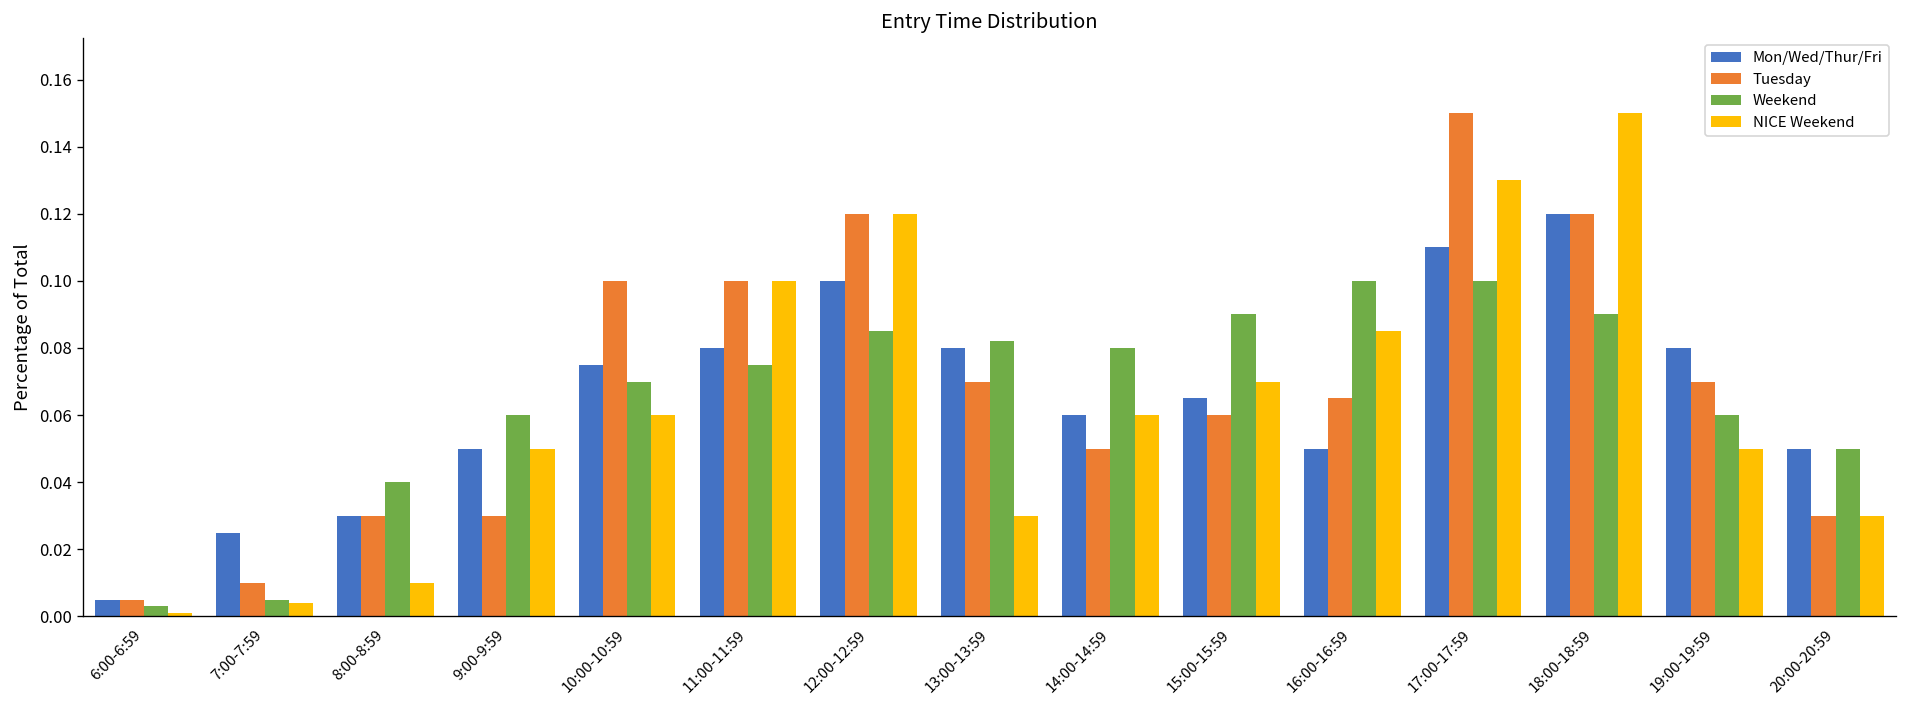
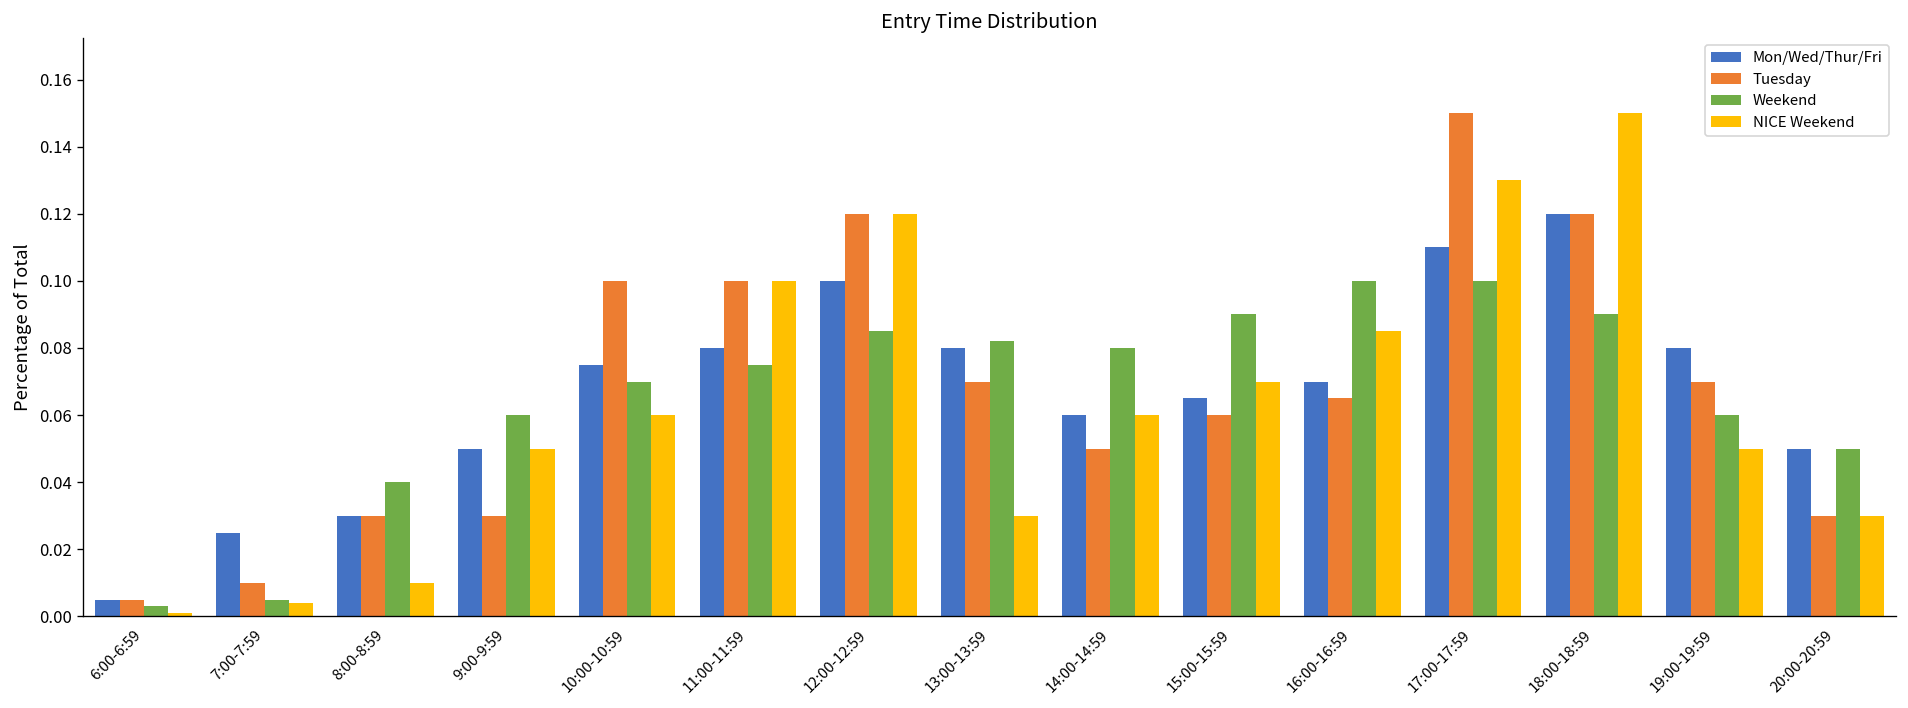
Mon/Wed/Thur/Fri, 16:00-16:59: 0.05 -> 0.07
